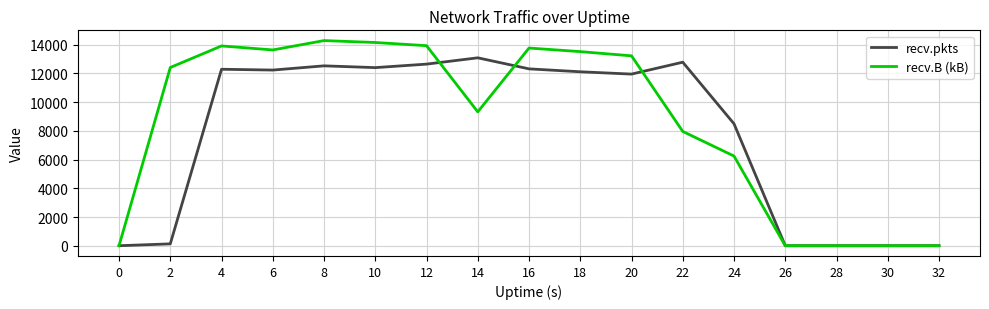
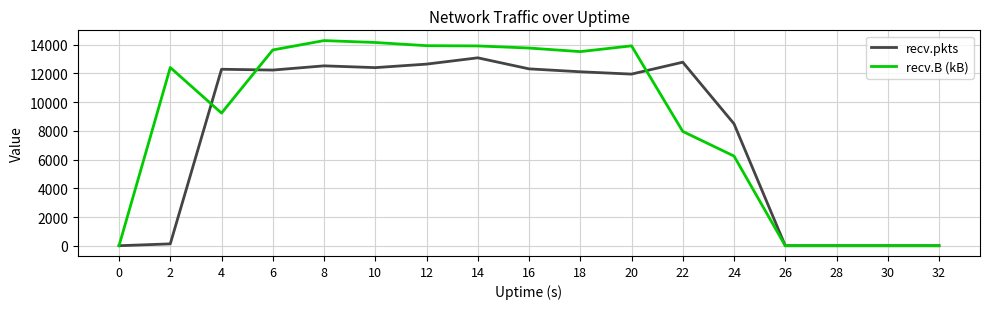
recv.B (kB), 4: 13900 -> 9200
recv.B (kB), 14: 9300 -> 13900
recv.B (kB), 20: 13200 -> 13900
